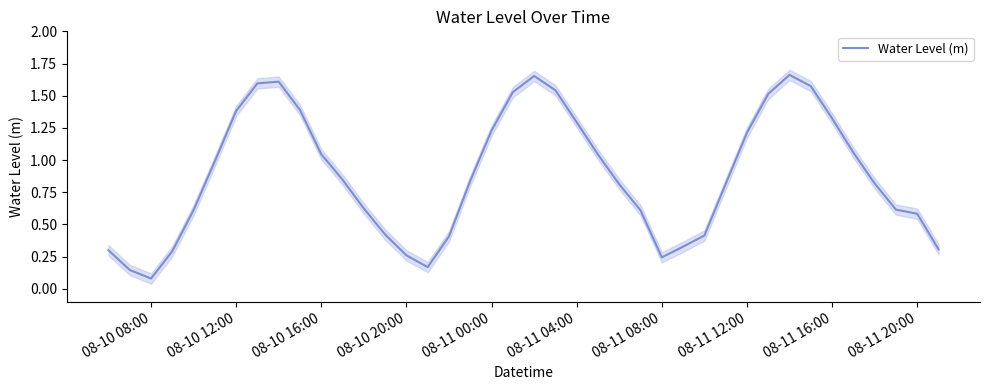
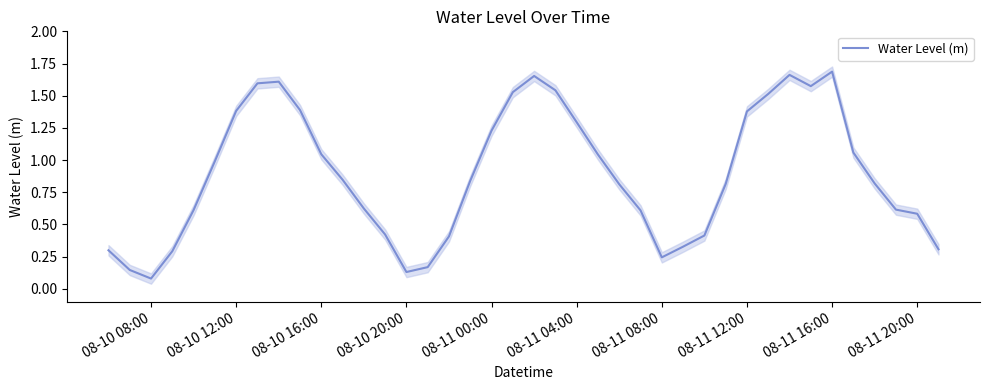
Water Level (m), 08-10 20:00: 0.26 -> 0.13
Water Level (m), 08-11 12:00: 1.21 -> 1.38
Water Level (m), 08-11 16:00: 1.32 -> 1.69
